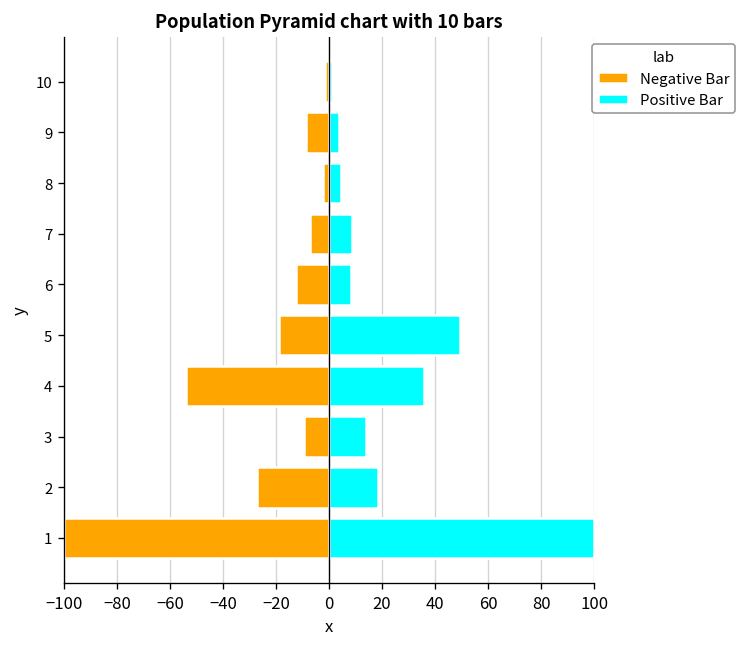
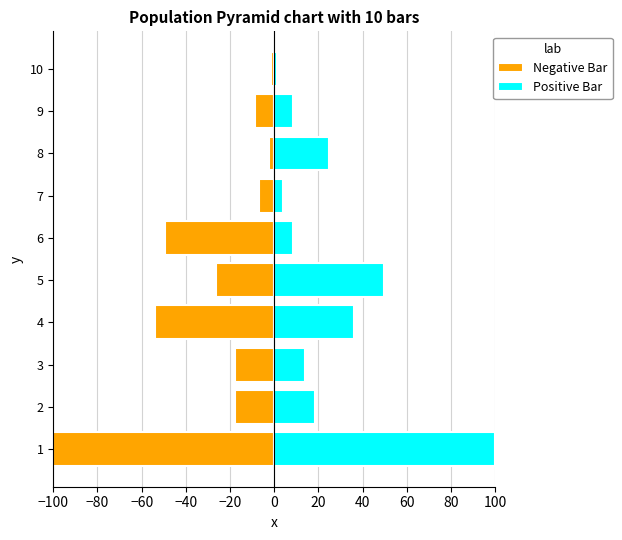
Positive Bar, 9: 4 -> 8
Positive Bar, 8: 5 -> 25
Positive Bar, 7: 9 -> 4
Negative Bar, 6: -13 -> -49
Negative Bar, 5: -19 -> -27
Negative Bar, 3: -9 -> -18
Negative Bar, 2: -27 -> -18
